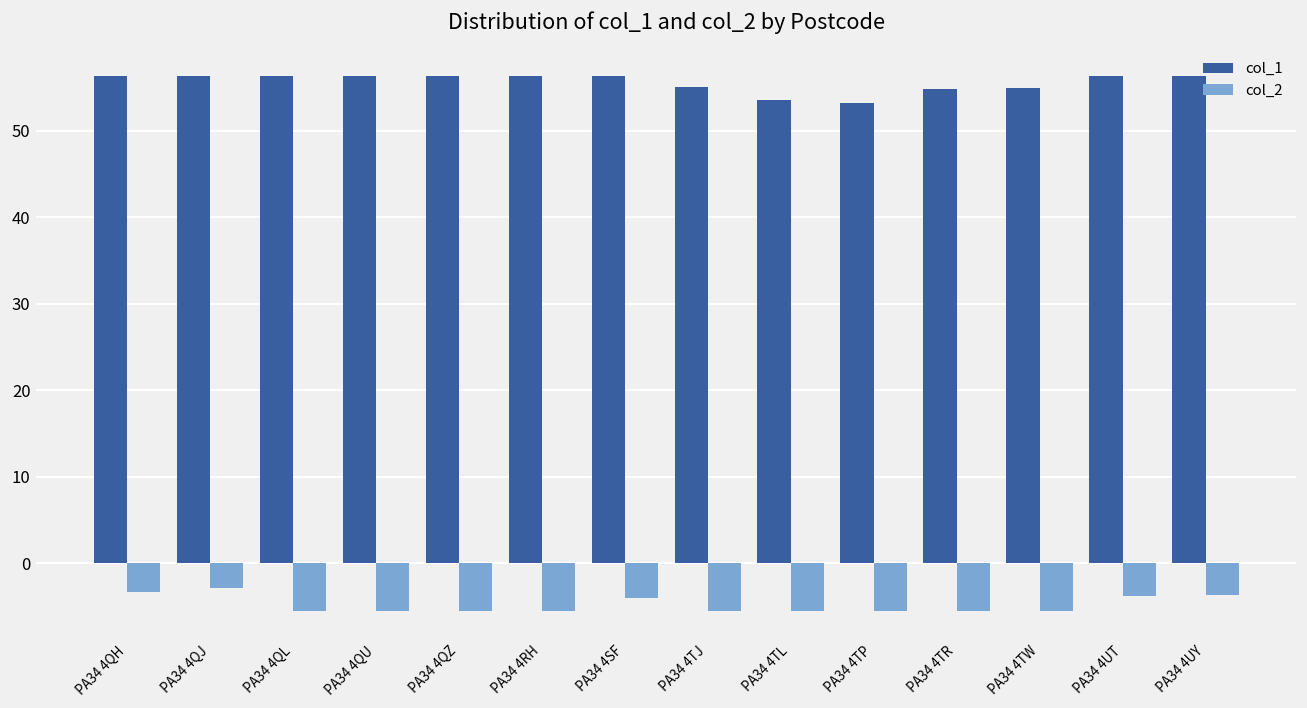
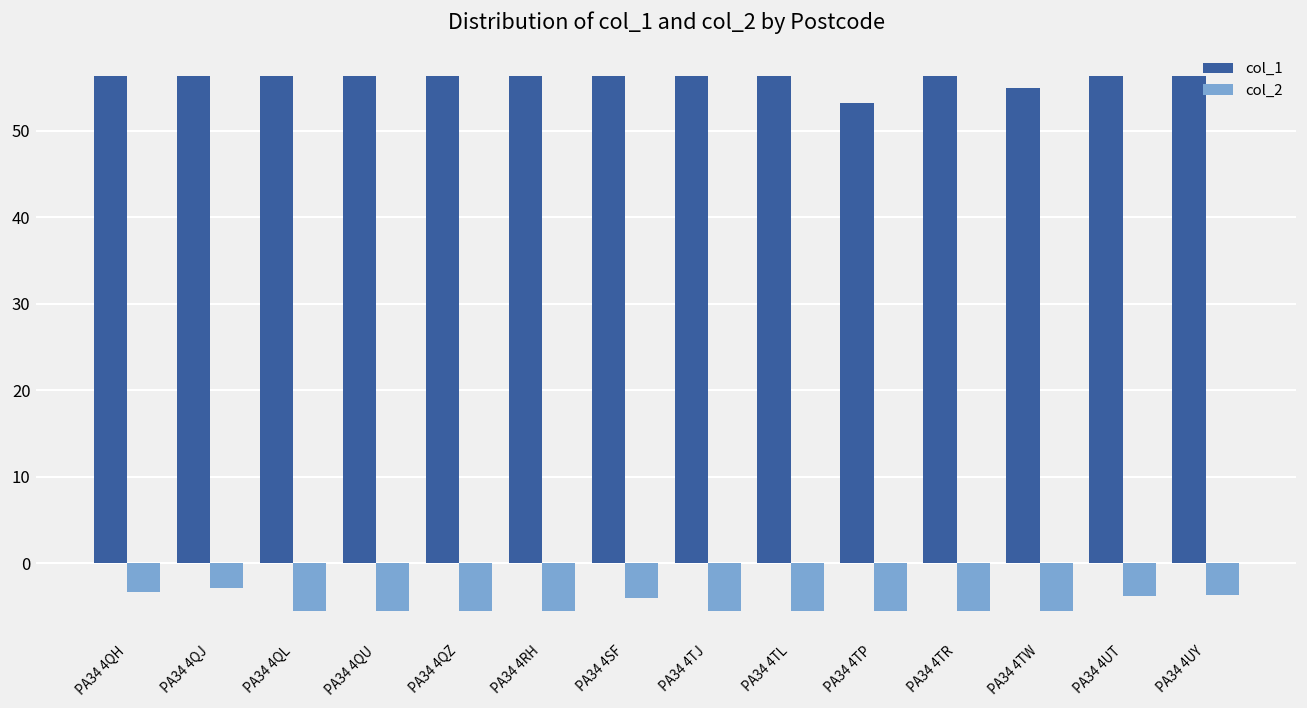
col_1, PA34 4TJ: 55 -> 56
col_1, PA34 4TL: 54 -> 56
col_1, PA34 4TR: 55 -> 56
